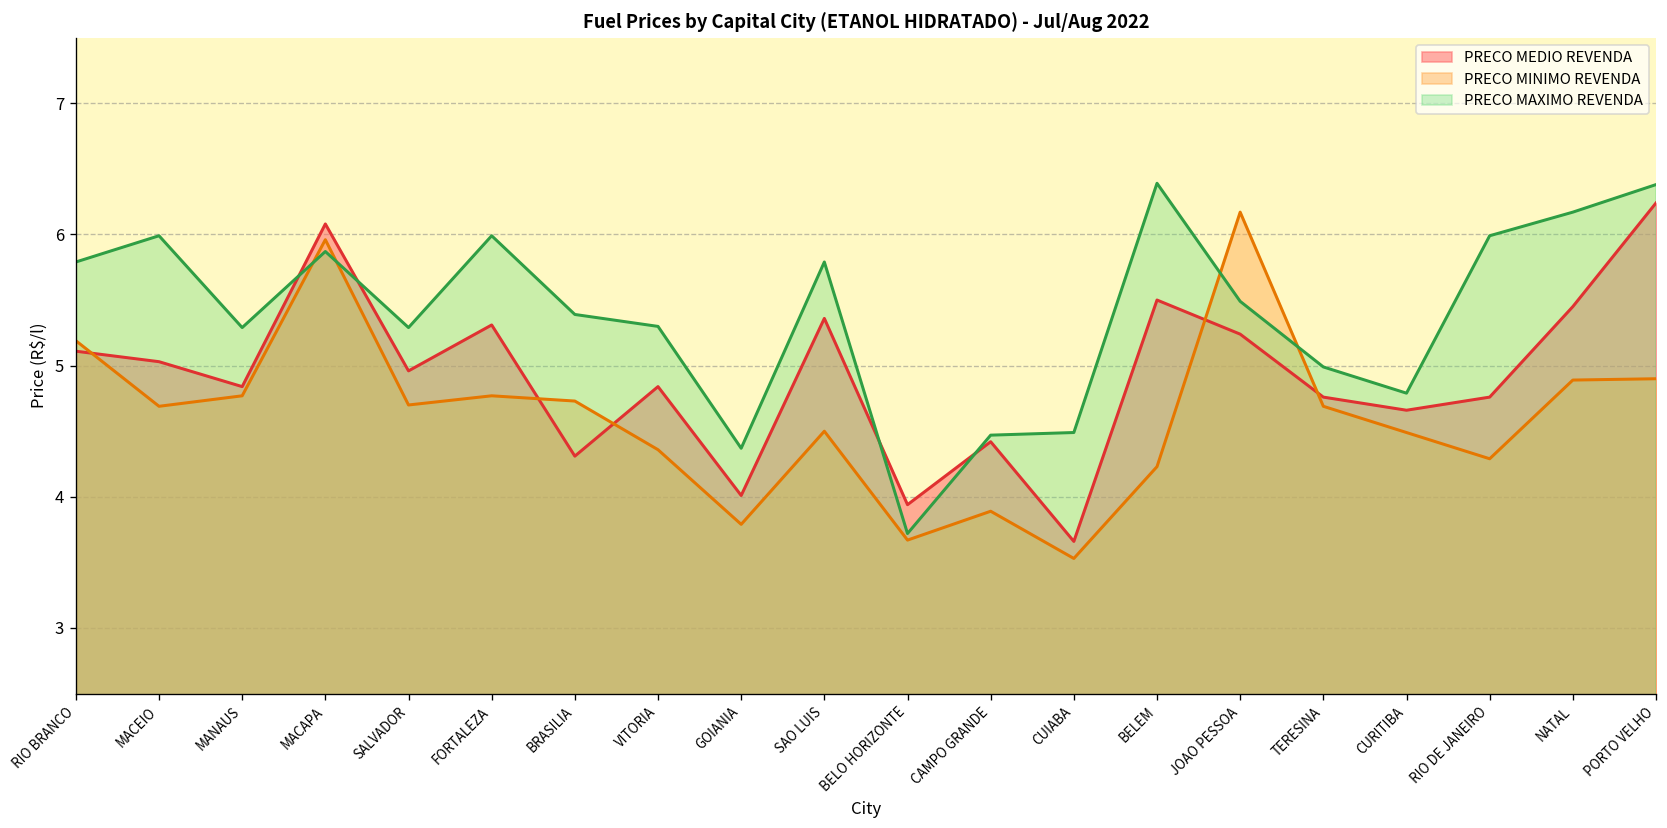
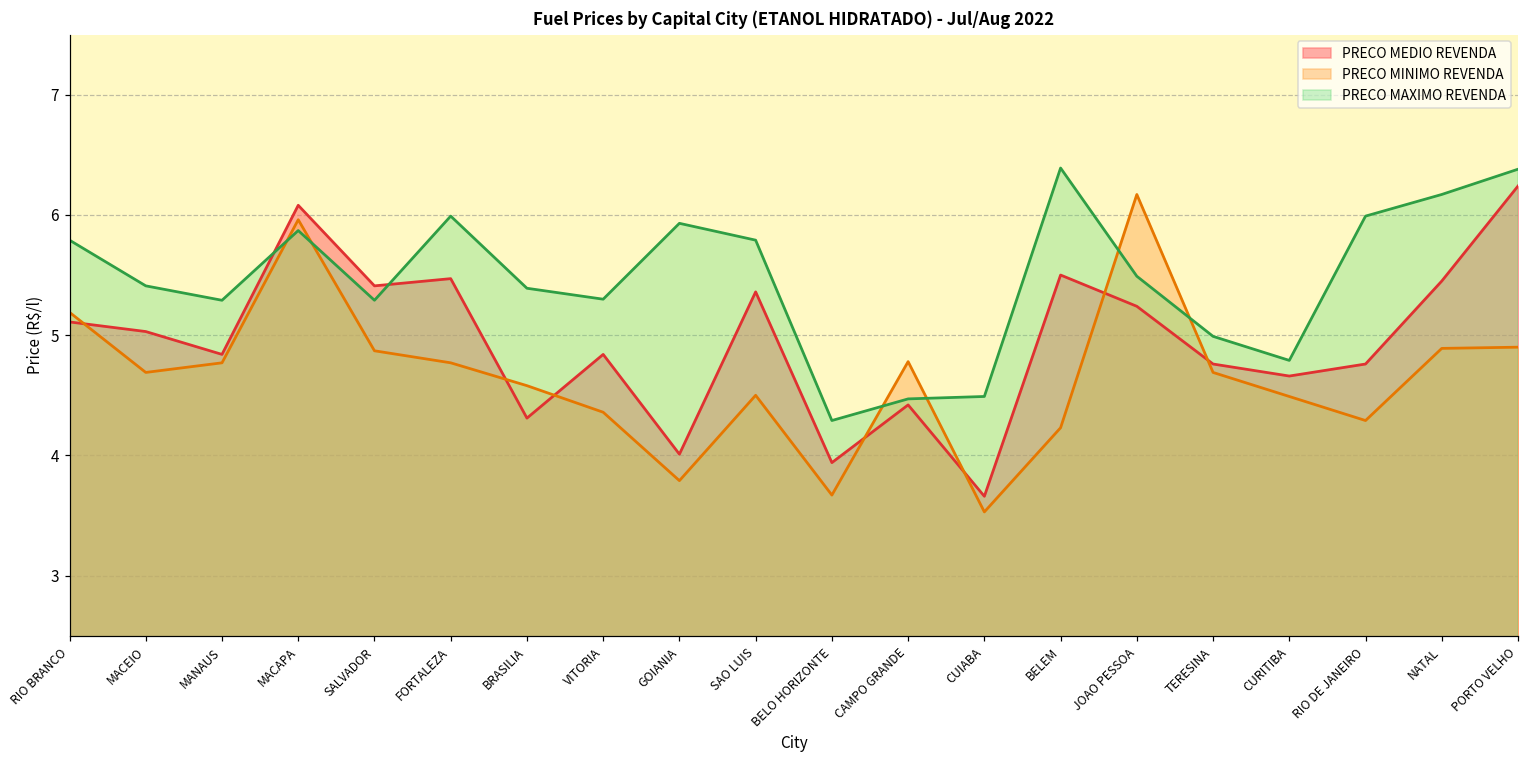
PRECO MAXIMO REVENDA, MACEIO: 5.99 -> 5.41
PRECO MEDIO REVENDA, SALVADOR: 4.96 -> 5.41
PRECO MINIMO REVENDA, SALVADOR: 4.70 -> 4.87
PRECO MEDIO REVENDA, FORTALEZA: 5.31 -> 5.47
PRECO MINIMO REVENDA, BRASILIA: 4.73 -> 4.58
PRECO MAXIMO REVENDA, GOIANIA: 4.37 -> 5.93
PRECO MAXIMO REVENDA, BELO HORIZONTE: 3.72 -> 4.29
PRECO MINIMO REVENDA, CAMPO GRANDE: 3.89 -> 4.78
